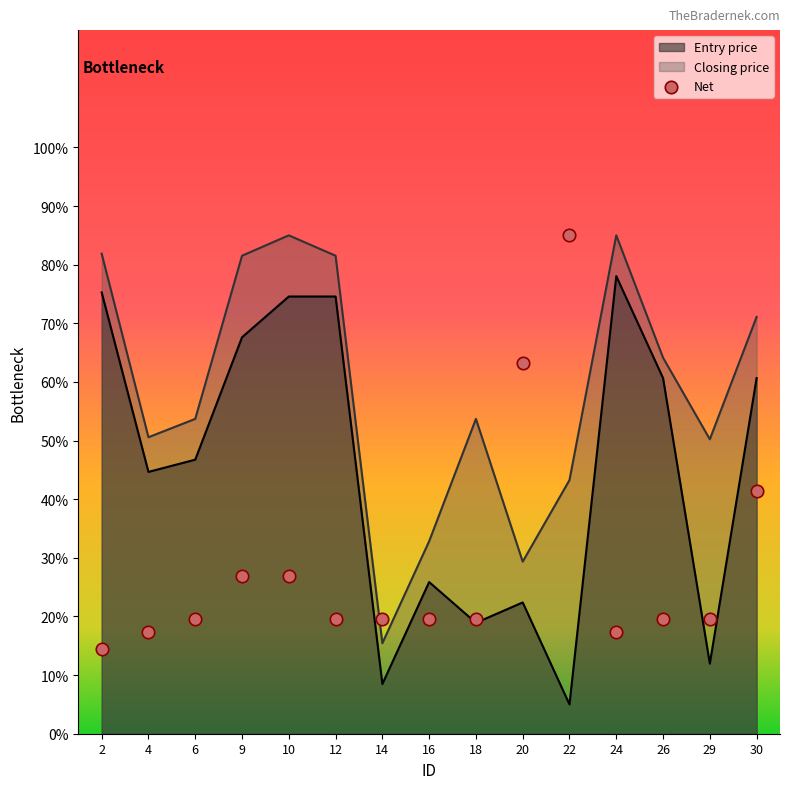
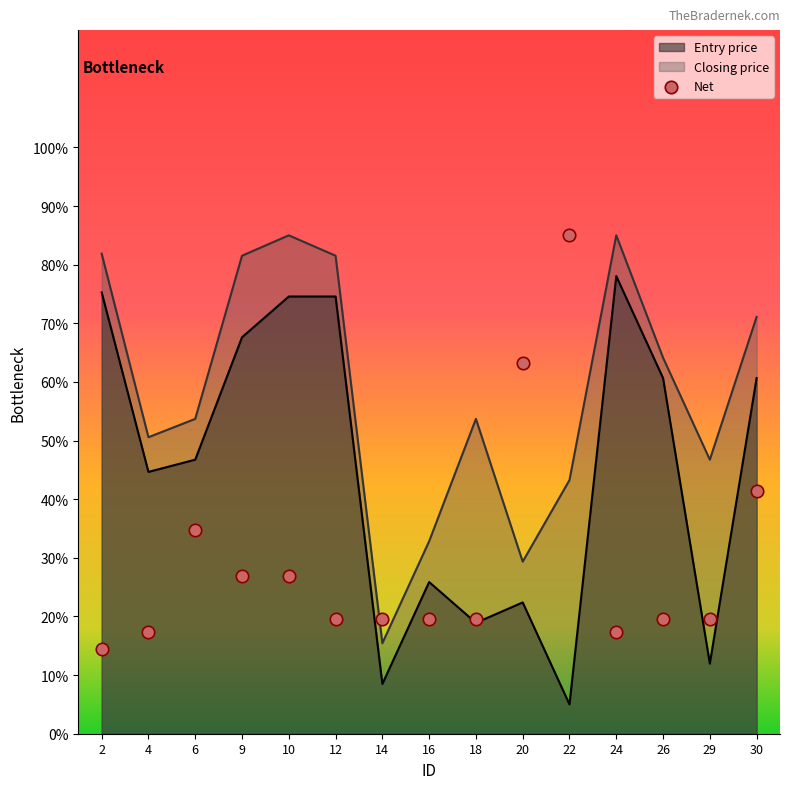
Net, 6: 20% -> 35%
Closing price, 29: 50% -> 47%
